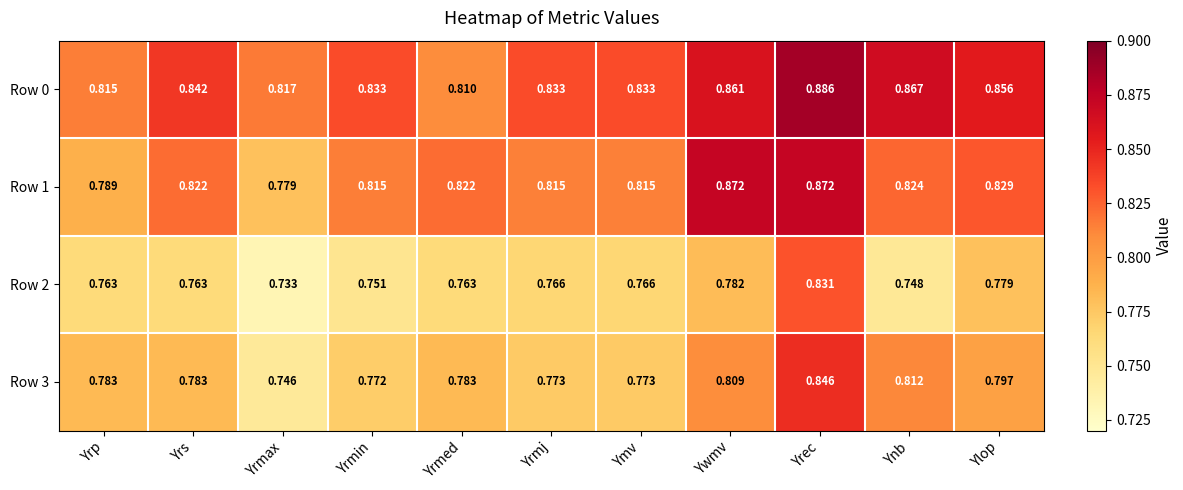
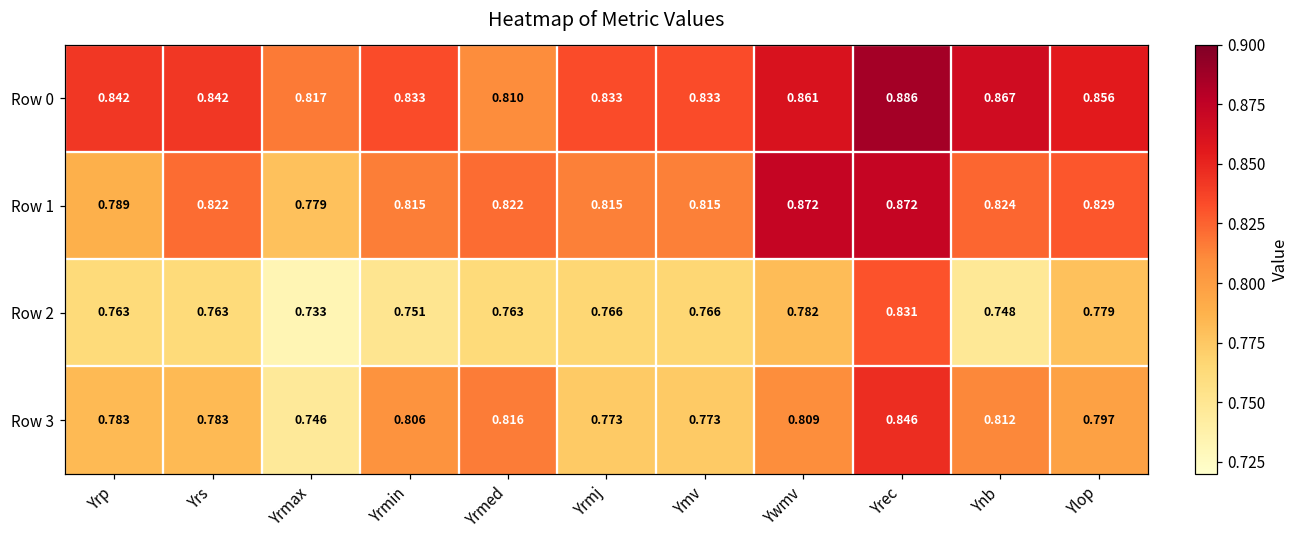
Row 0, Yrp: 0.815 -> 0.842
Row 3, Yrmin: 0.772 -> 0.806
Row 3, Yrmed: 0.783 -> 0.816
